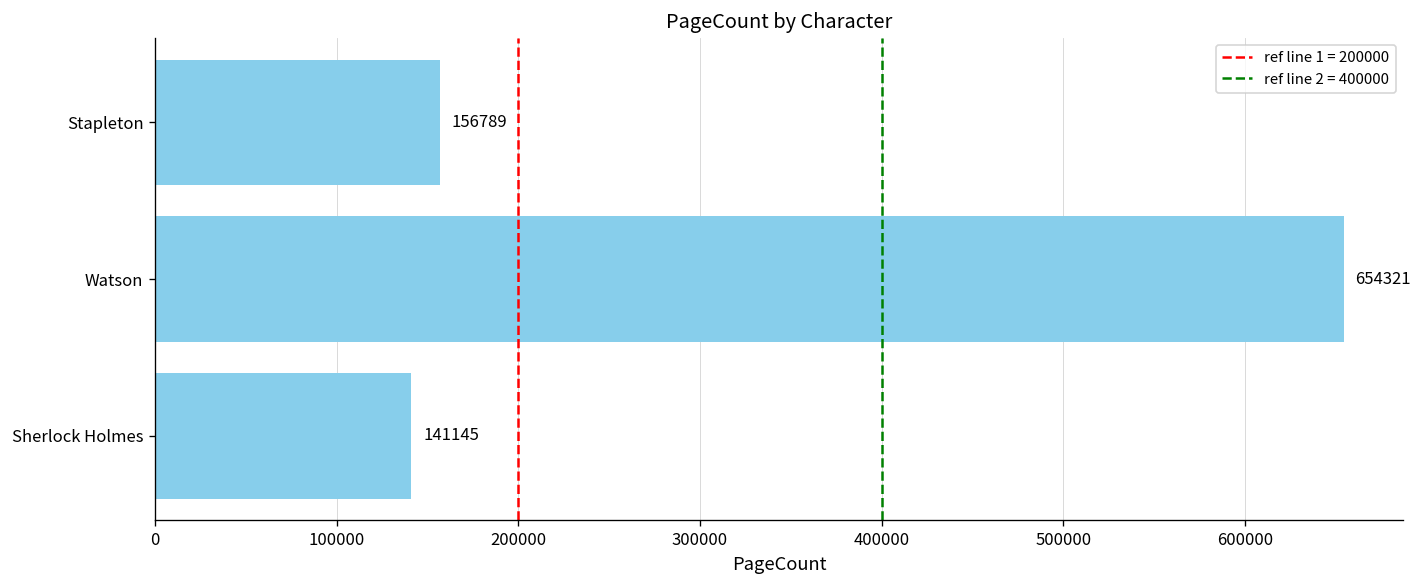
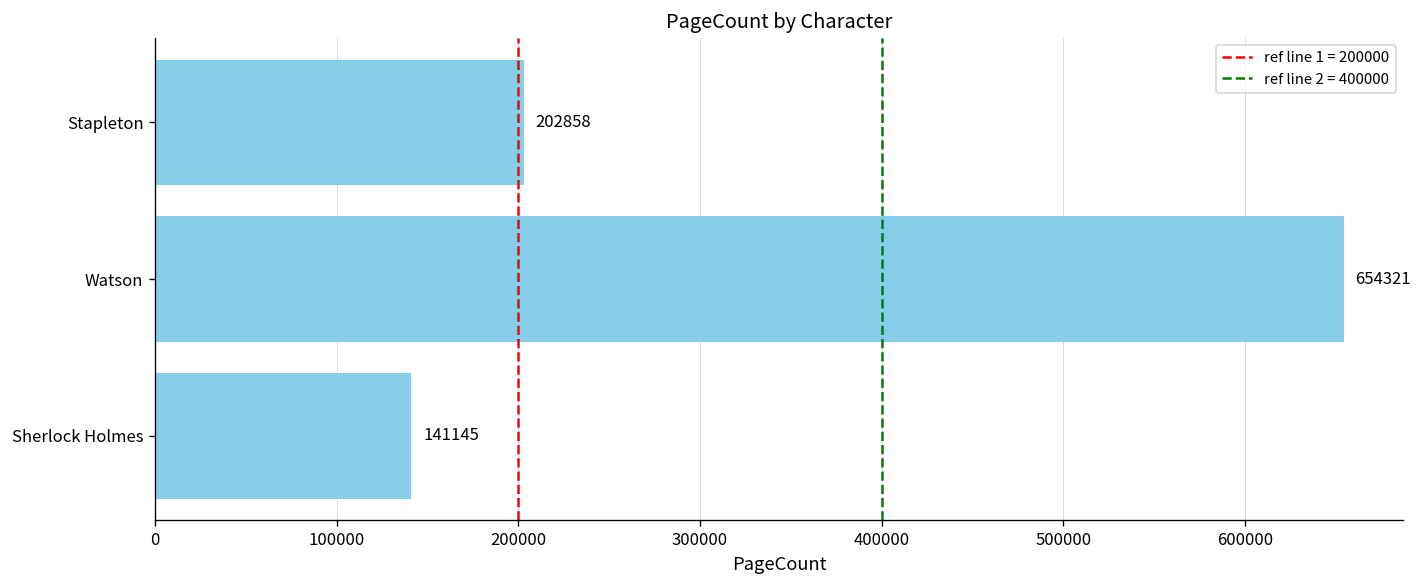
Stapleton: 156789 -> 202858
